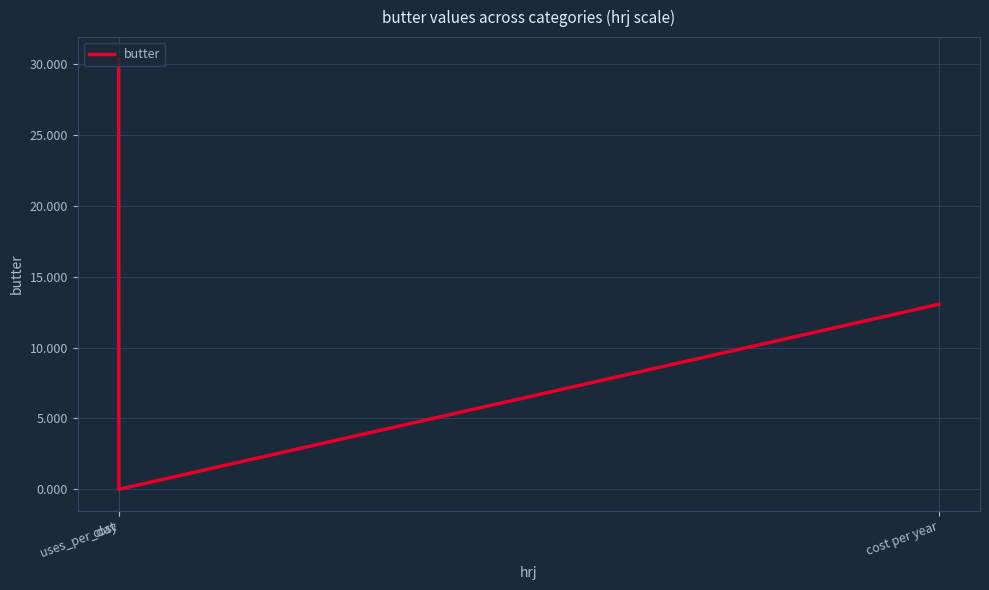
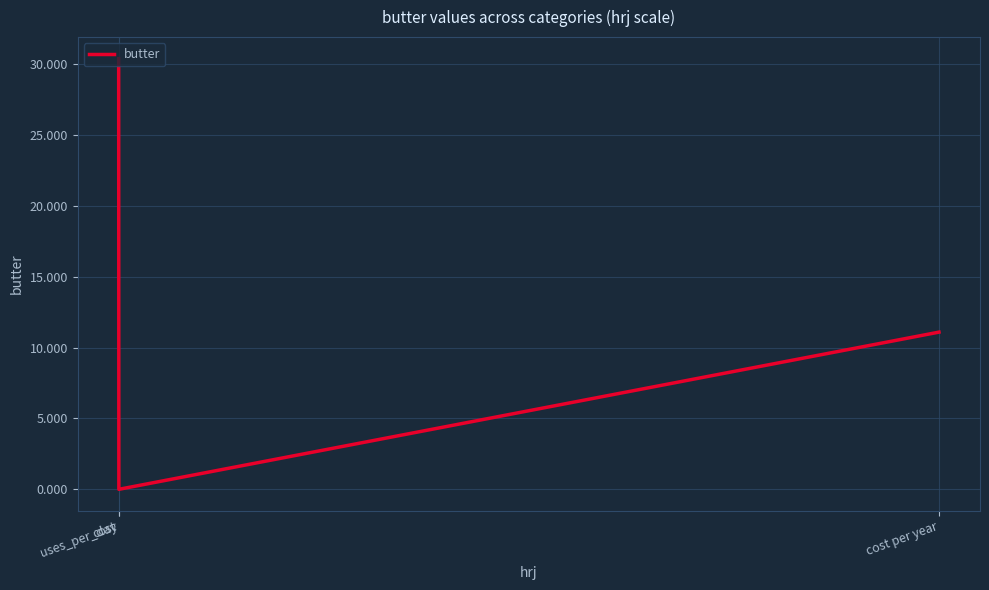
cost per year: 13.1 -> 11.1
